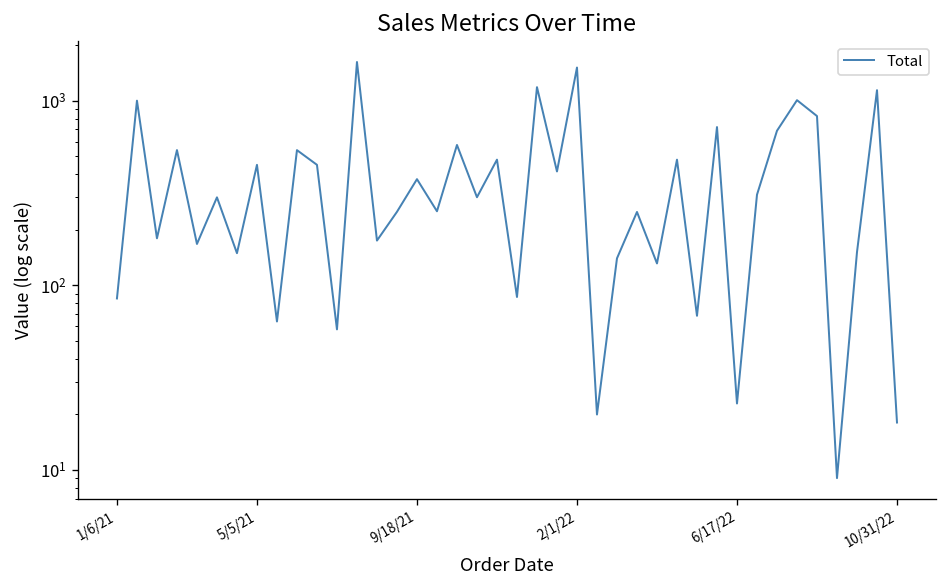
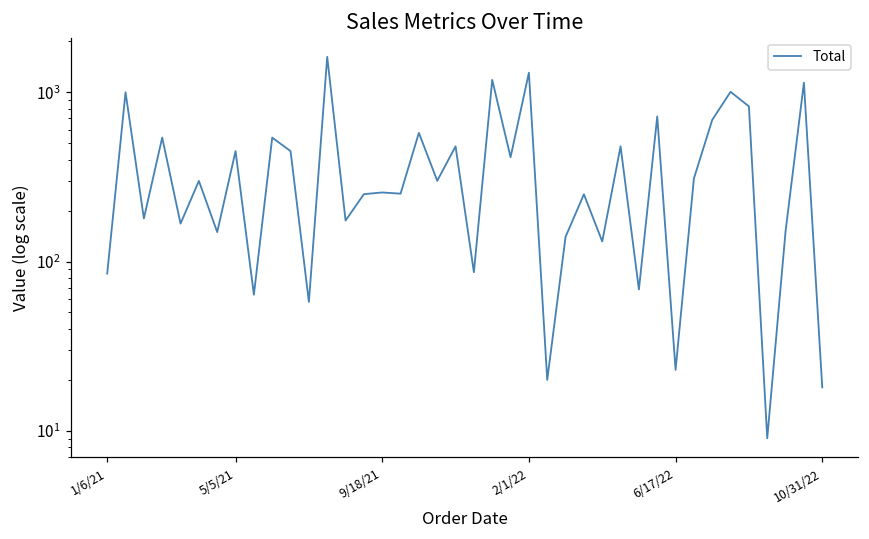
9/18/21: 380 -> 260
2/1/22: 1500 -> 1300
